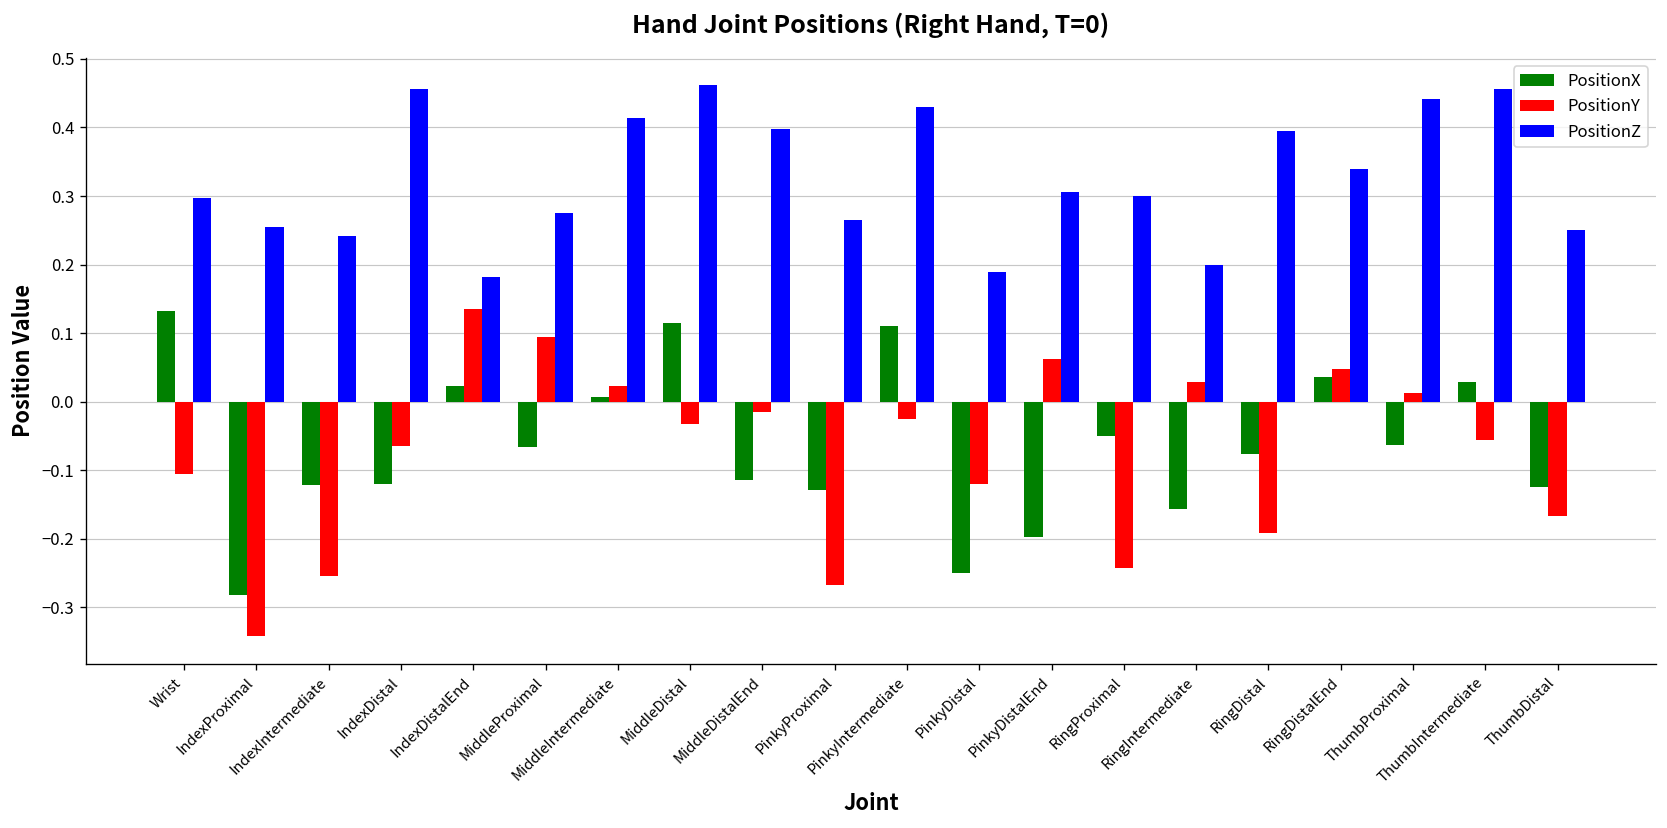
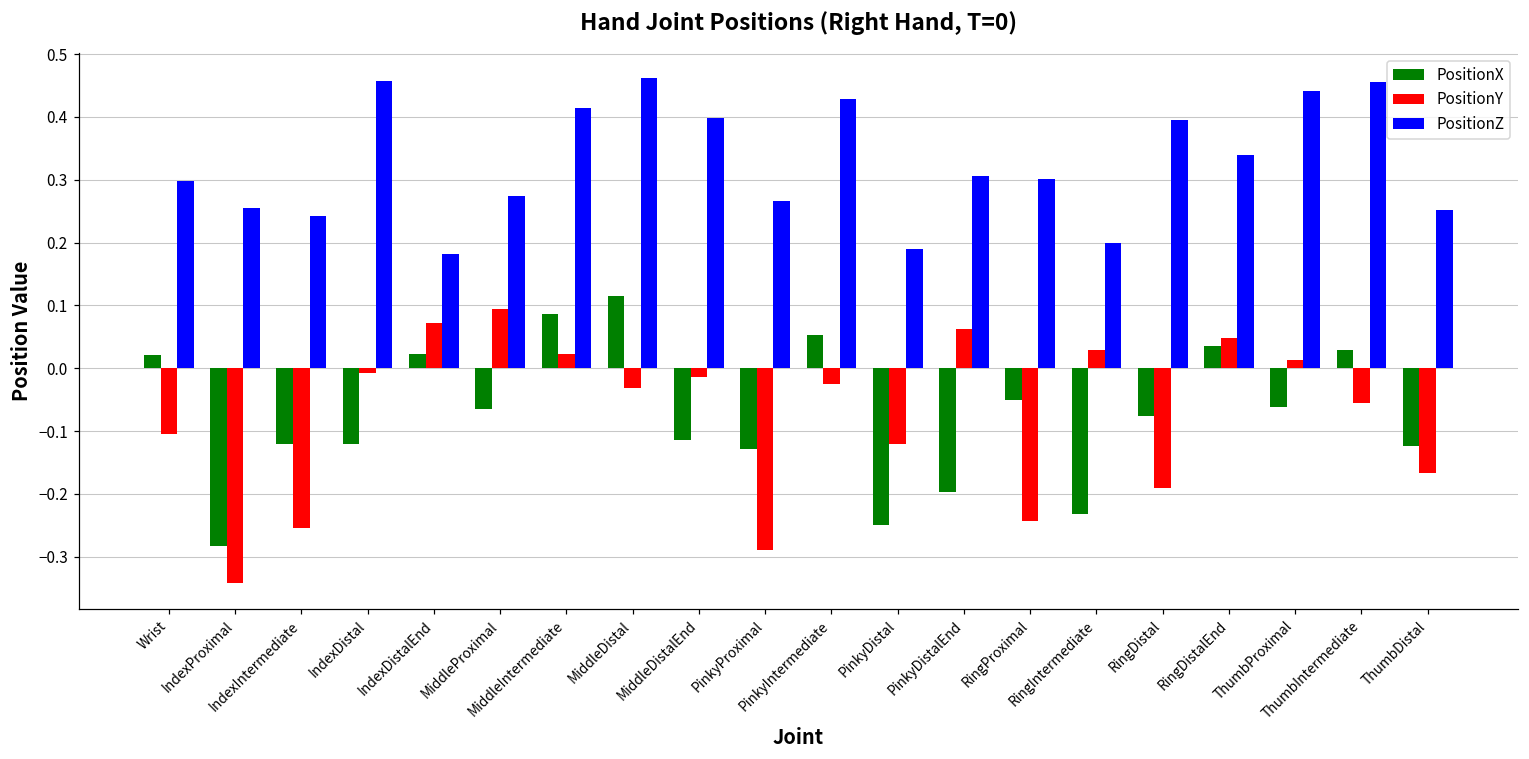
PositionX, Wrist: 0.13 -> 0.02
PositionY, IndexDistal: -0.06 -> -0.01
PositionY, IndexDistalEnd: 0.14 -> 0.07
PositionX, MiddleIntermediate: 0.01 -> 0.09
PositionY, PinkyProximal: -0.27 -> -0.29
PositionX, PinkyIntermediate: 0.11 -> 0.05
PositionX, RingIntermediate: -0.16 -> -0.23
